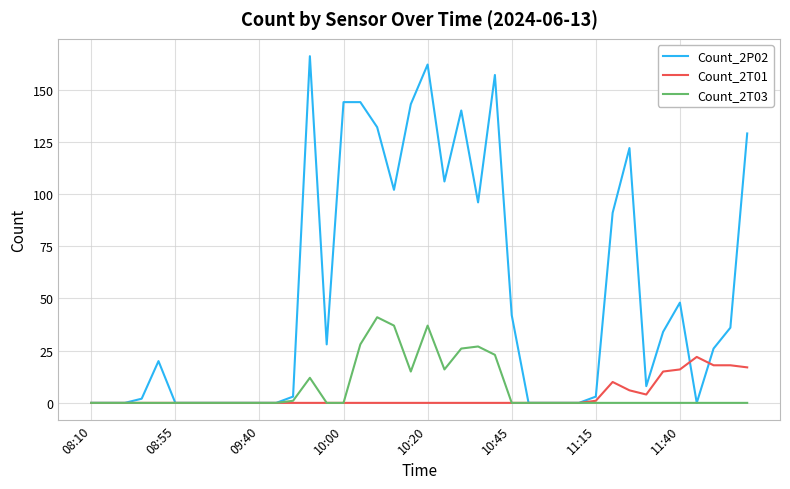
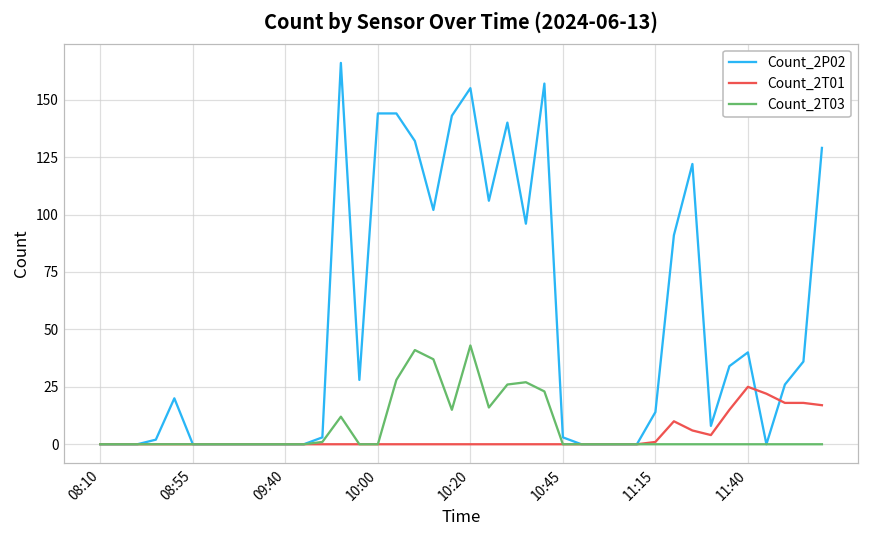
Count_2P02, 10:20: 162 -> 155
Count_2T03, 10:20: 37 -> 43
Count_2P02, 10:45: 42 -> 3
Count_2P02, 11:15: 3 -> 14
Count_2P02, 11:40: 48 -> 40
Count_2T01, 11:40: 16 -> 25
